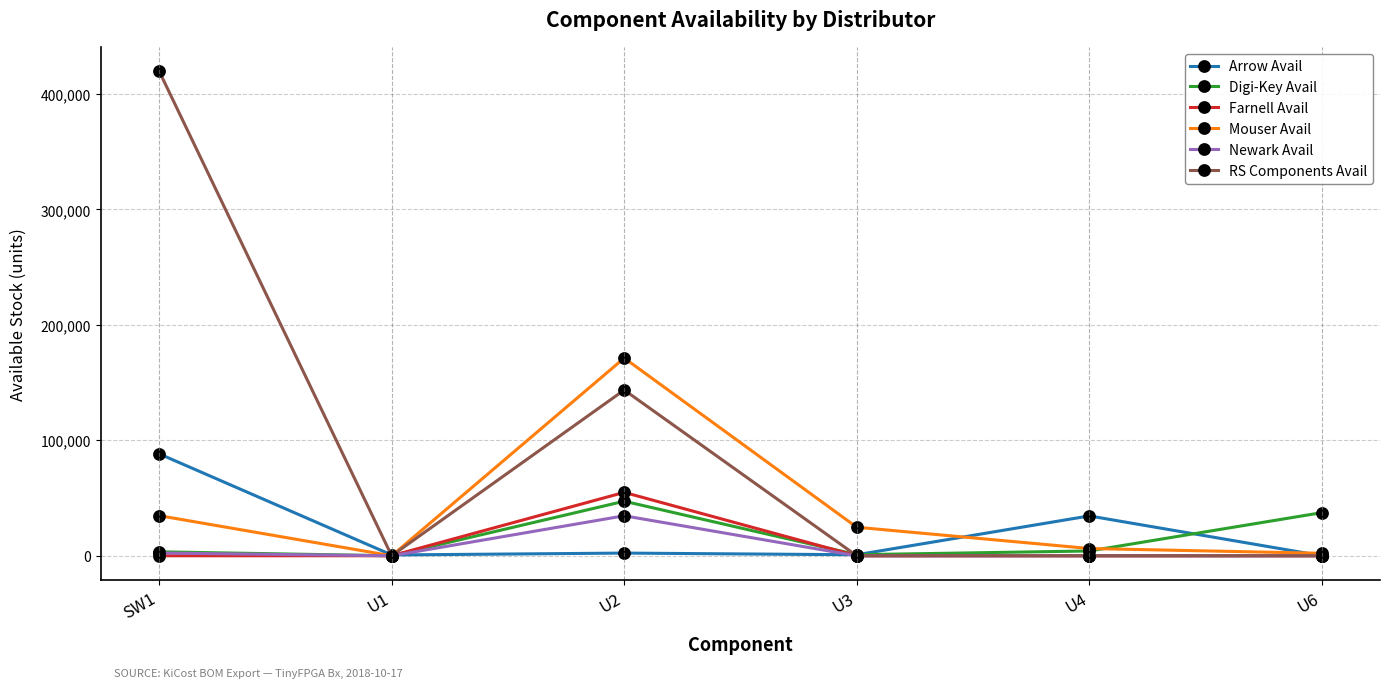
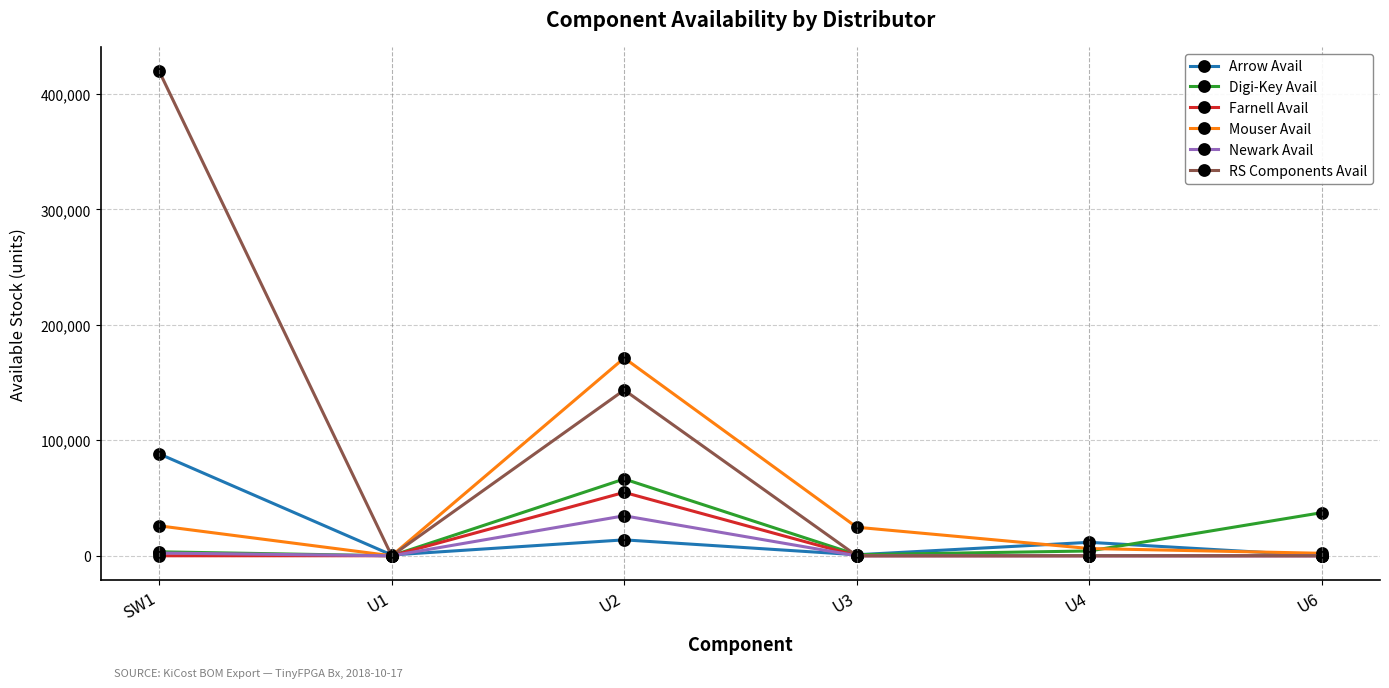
Mouser Avail, SW1: 35,000 -> 26,000
Arrow Avail, U2: 2,000 -> 14,000
Digi-Key Avail, U2: 47,000 -> 67,000
Arrow Avail, U4: 35,000 -> 12,000
